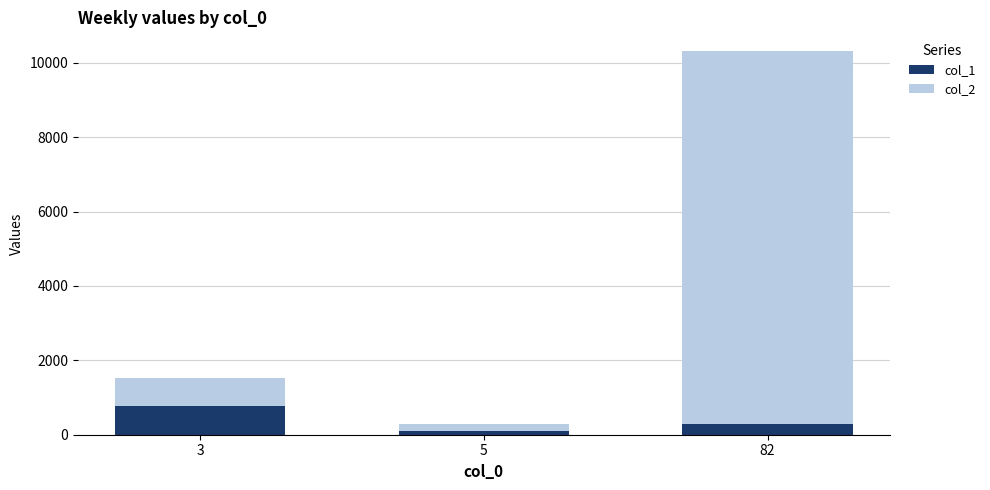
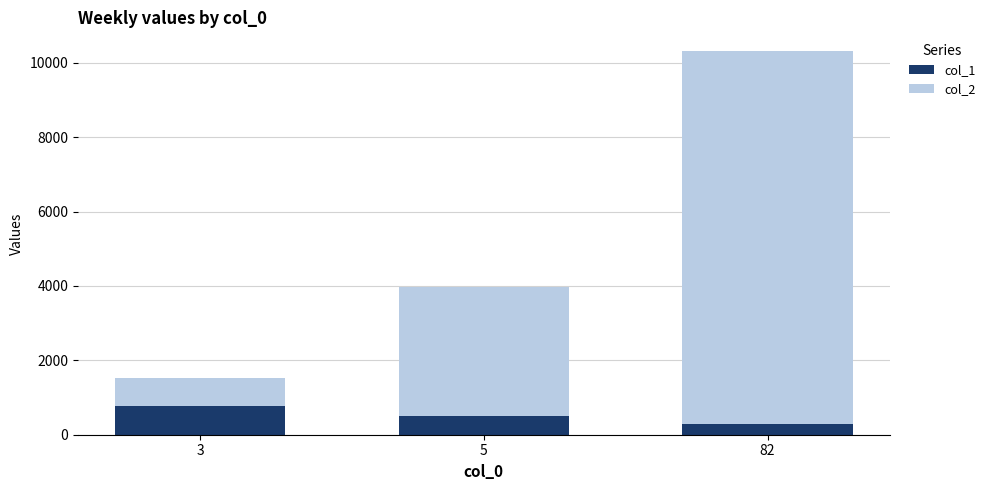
col_1, 5: 100 -> 500
col_2, 5: 200 -> 3500
